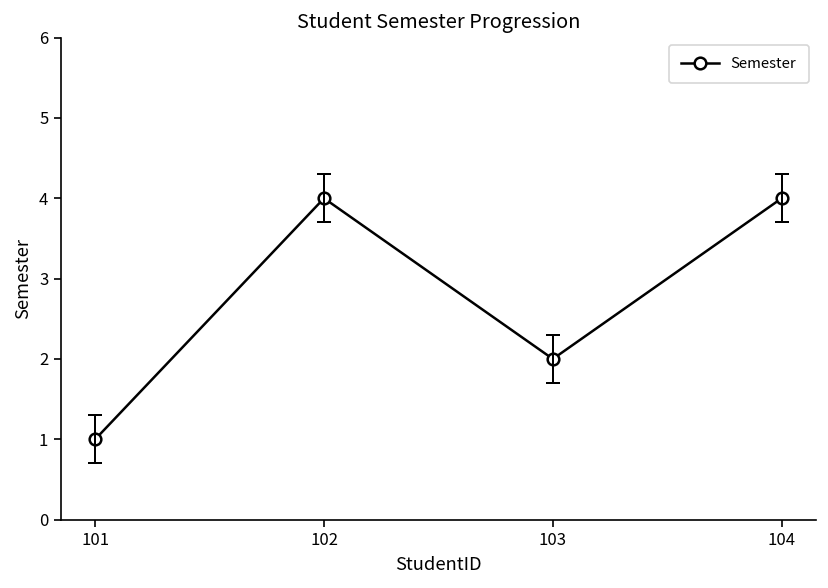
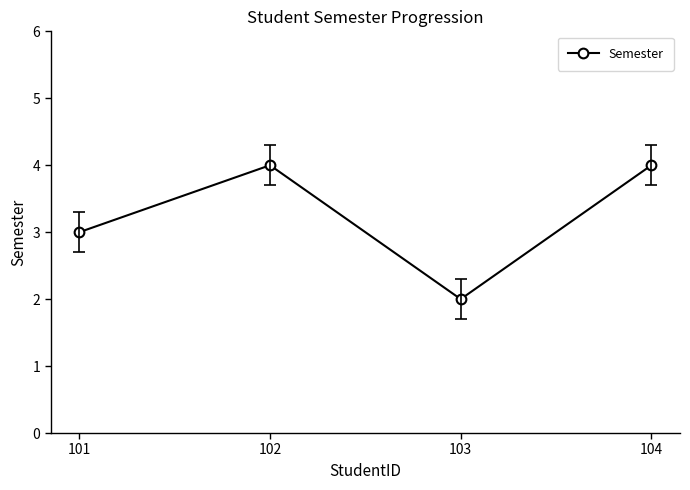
Semester, 101: 1 -> 3
